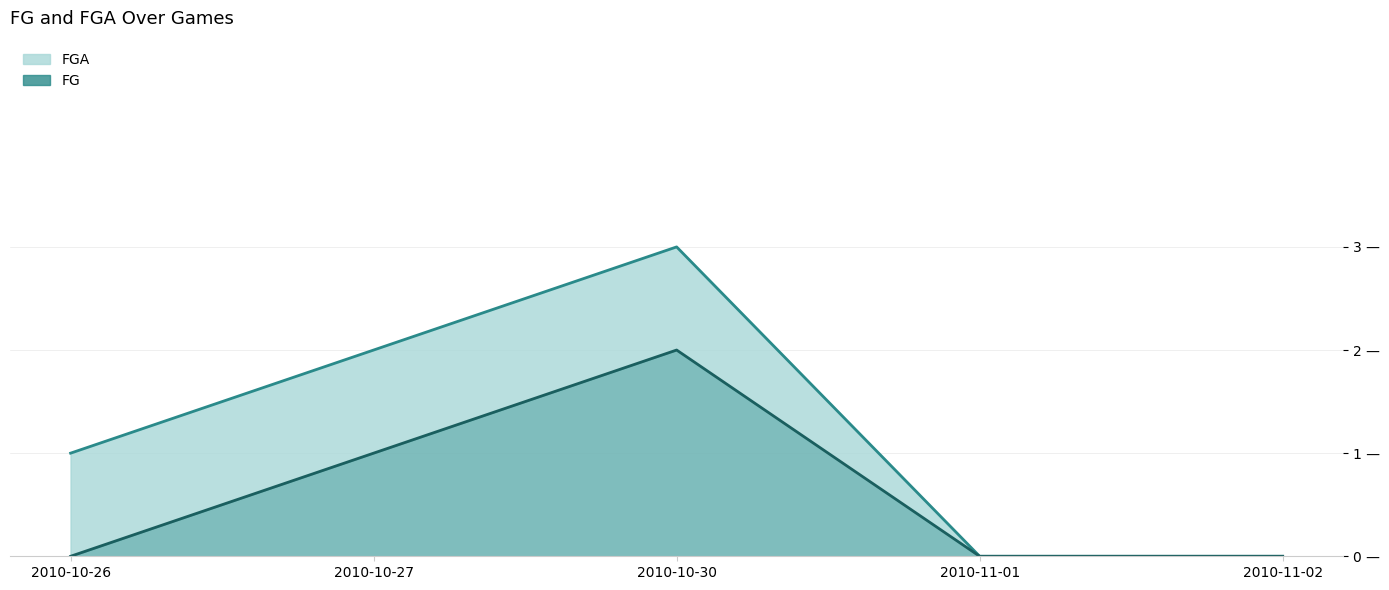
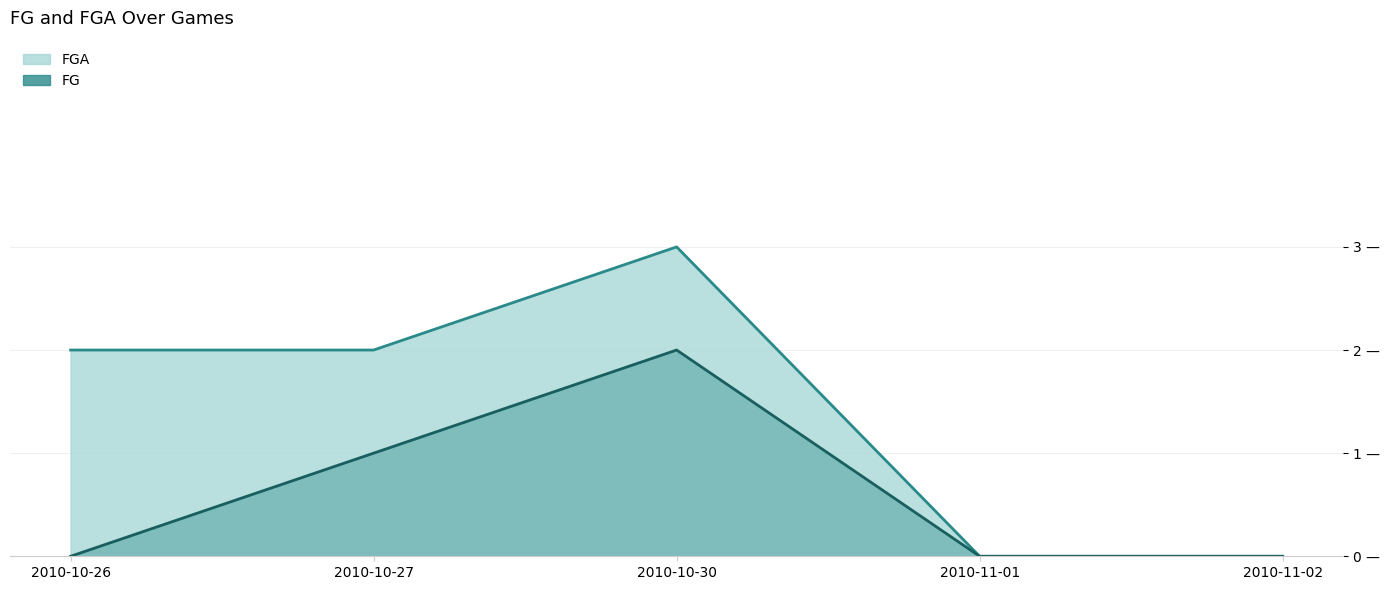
FGA, 2010-10-26: 1 — -> 2 —
